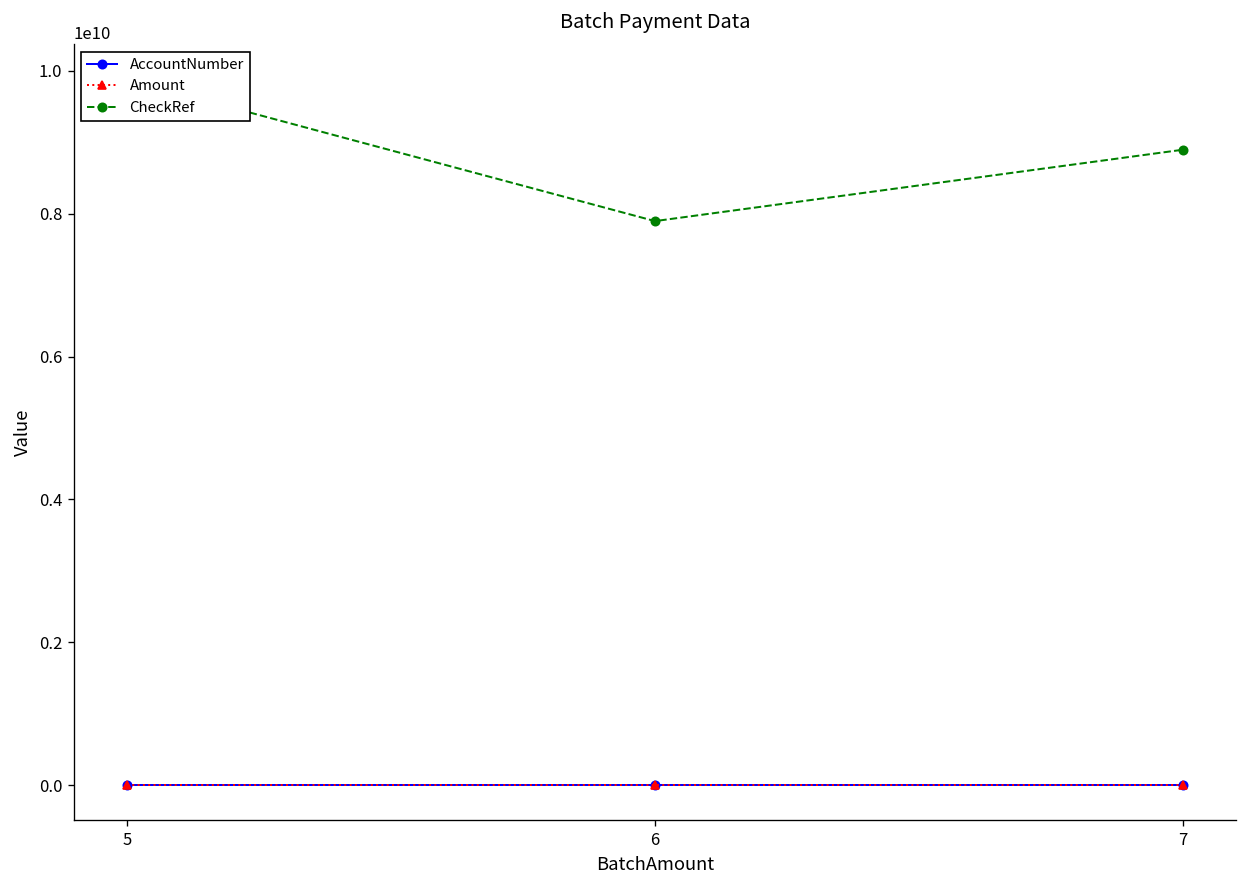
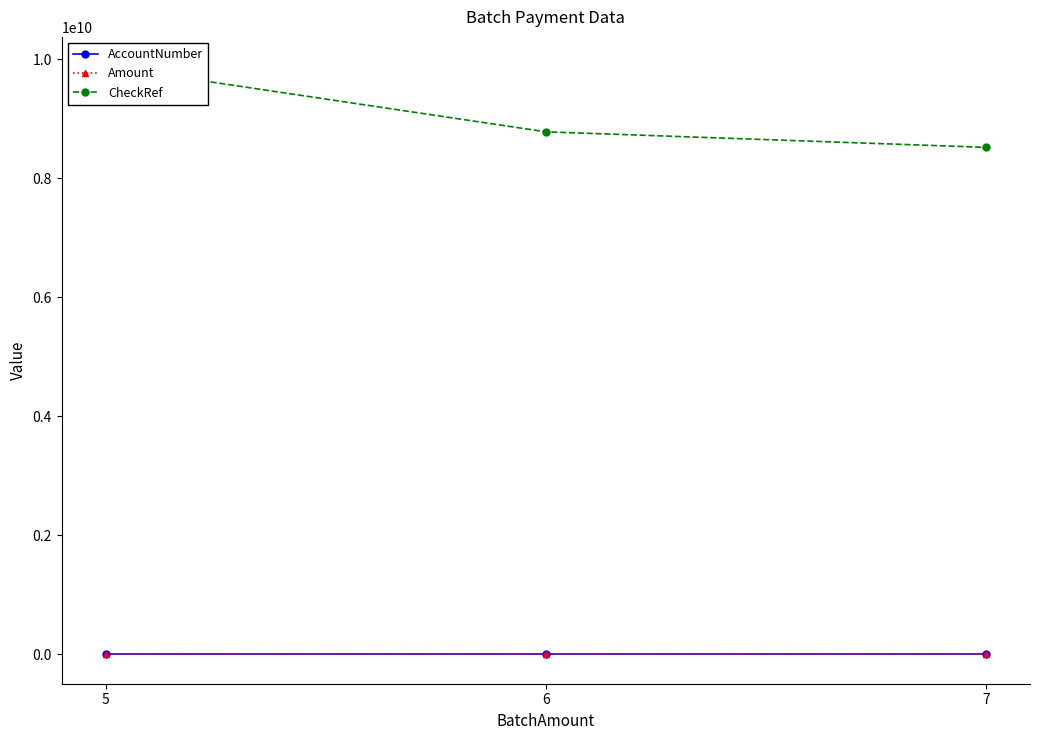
CheckRef, 6: 7900000000 -> 8800000000
CheckRef, 7: 8900000000 -> 8500000000
